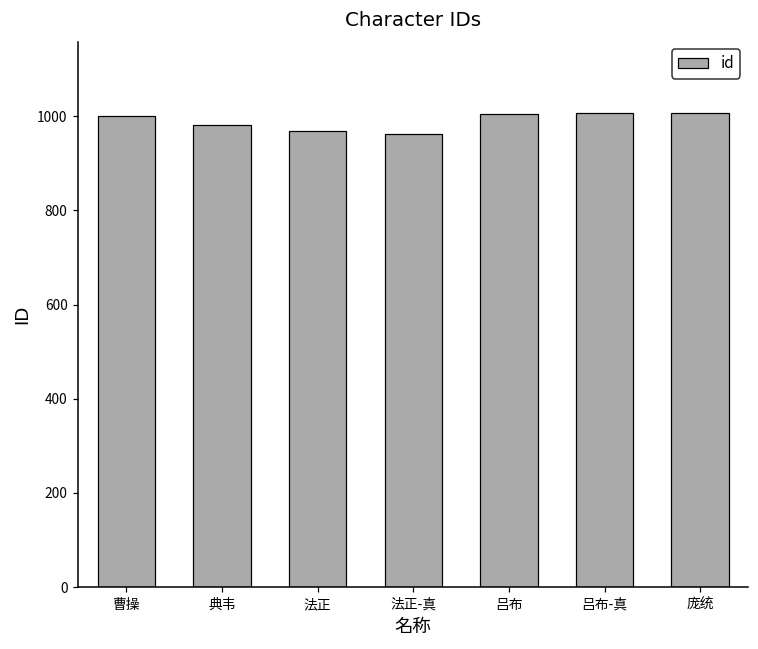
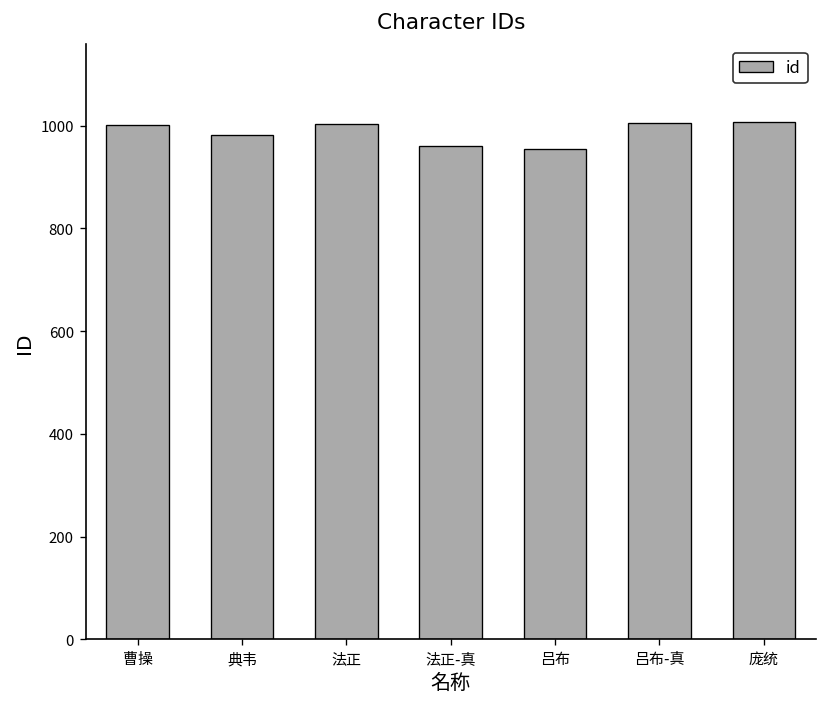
法正: 970 -> 1000
吕布: 1010 -> 960
